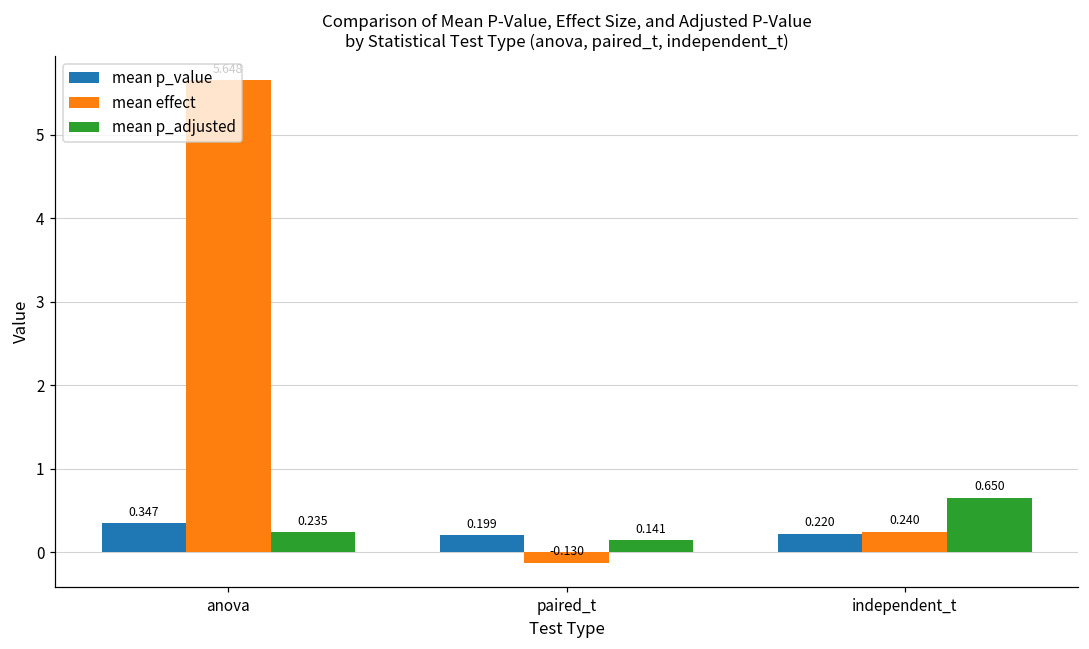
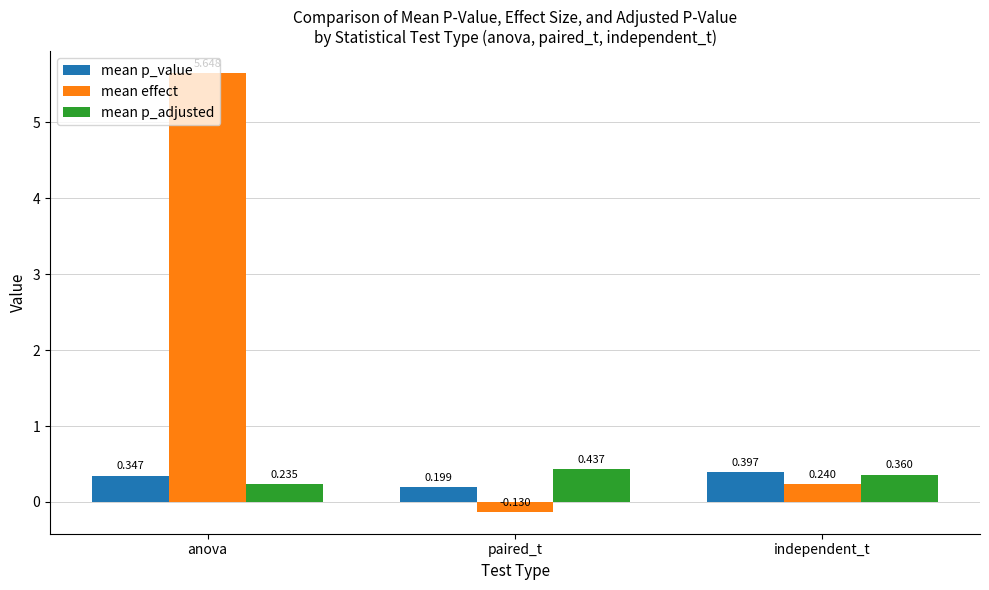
mean p_adjusted, paired_t: 0.141 -> 0.437
mean p_value, independent_t: 0.220 -> 0.397
mean p_adjusted, independent_t: 0.650 -> 0.360
